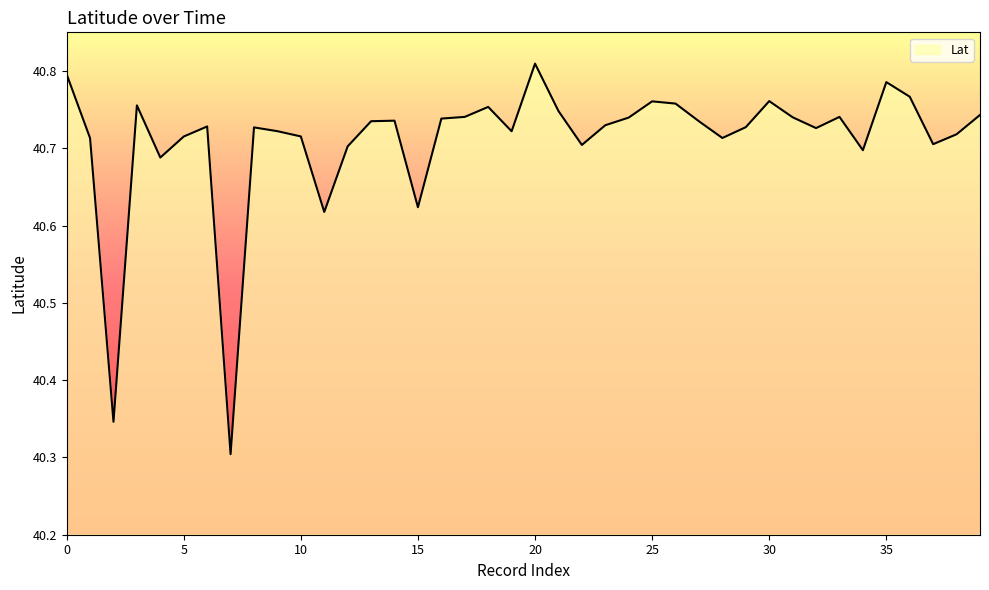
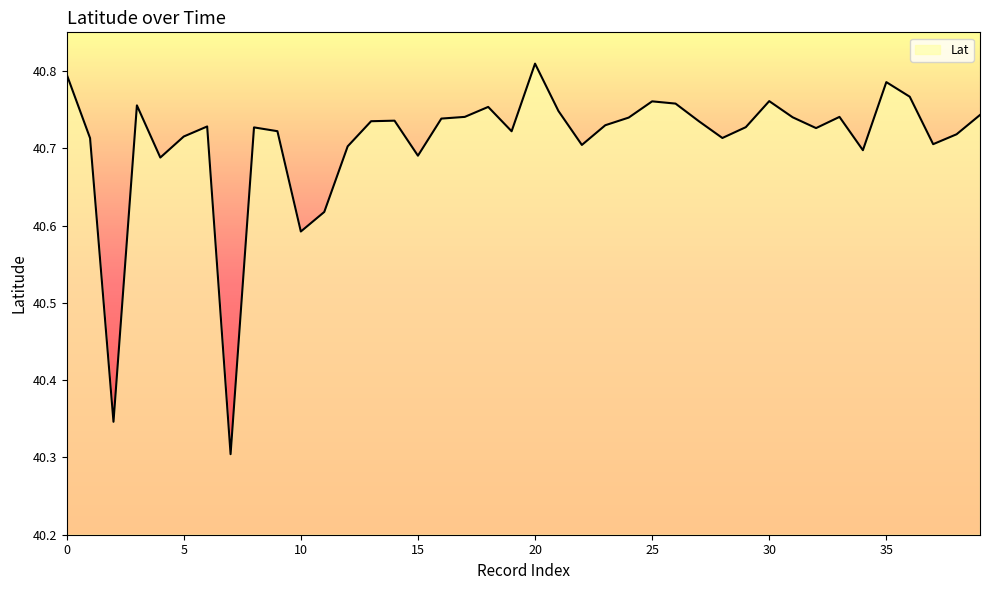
10: 40.72 -> 40.59
15: 40.62 -> 40.69
